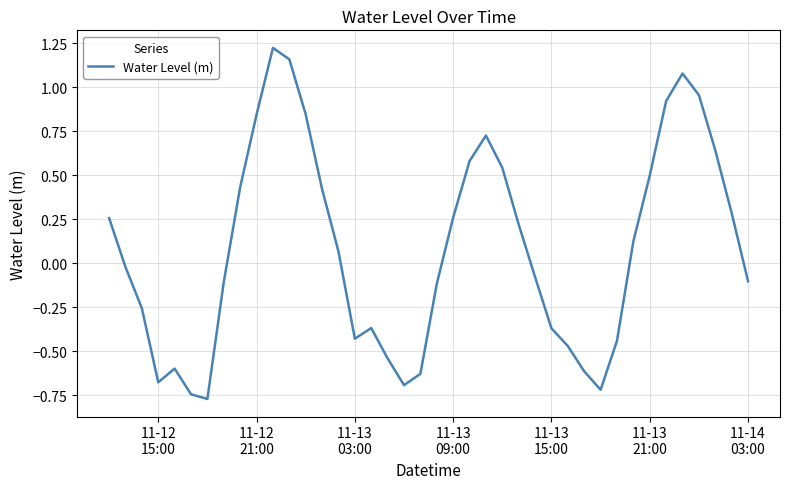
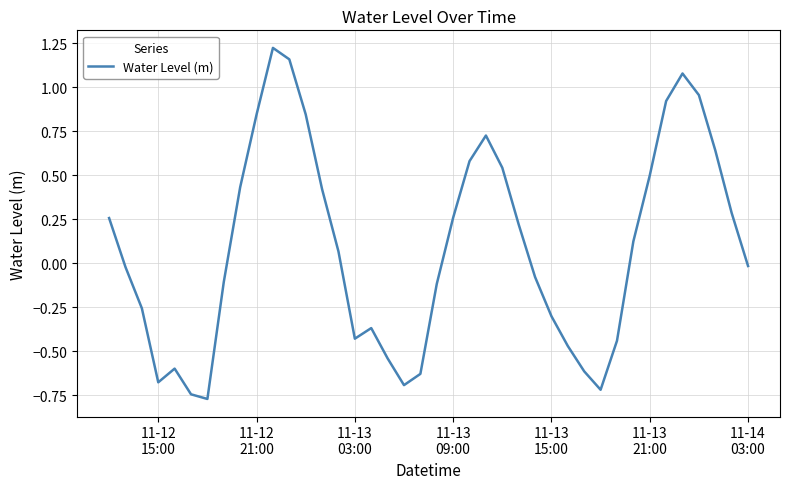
11-13 15:00: -0.37 -> -0.30
11-14 03:00: -0.10 -> -0.01
